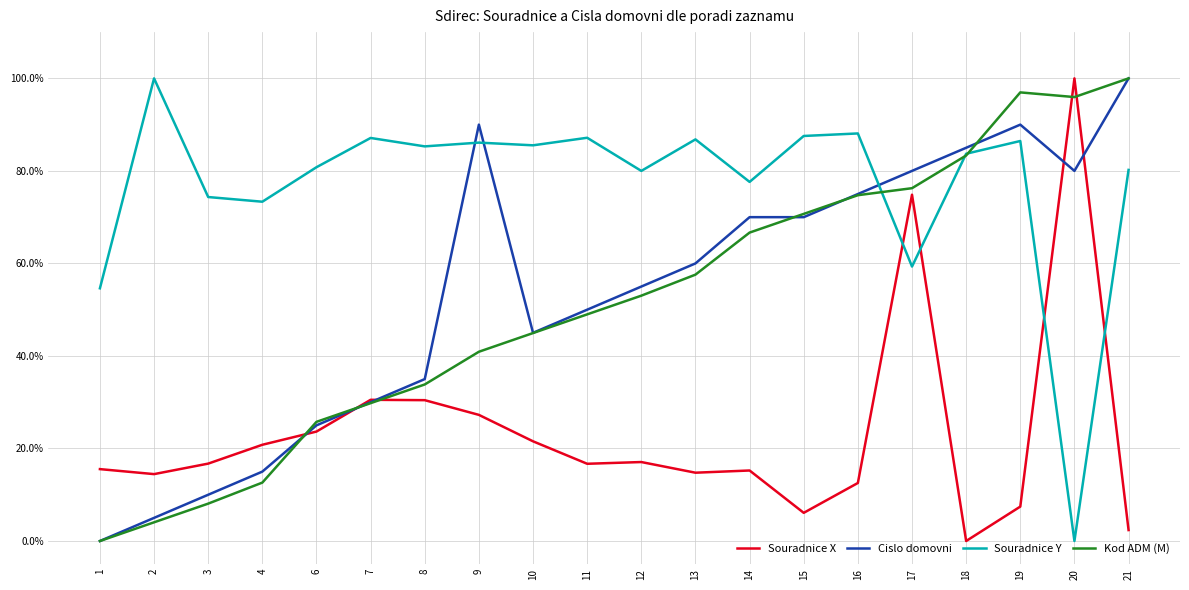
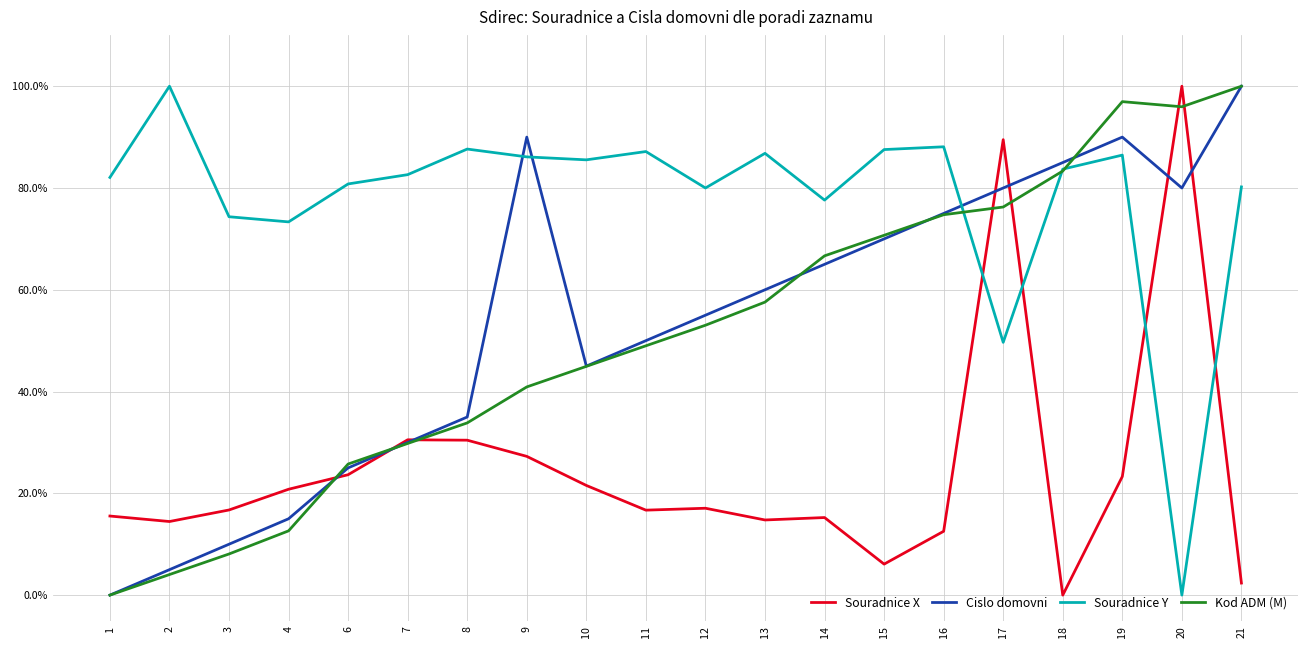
Souradnice Y, 1: 55% -> 82%
Souradnice Y, 7: 87% -> 83%
Souradnice Y, 8: 85% -> 88%
Cislo domovni, 14: 70% -> 65%
Souradnice X, 17: 75% -> 89%
Souradnice Y, 17: 59% -> 50%
Souradnice X, 19: 7% -> 23%
